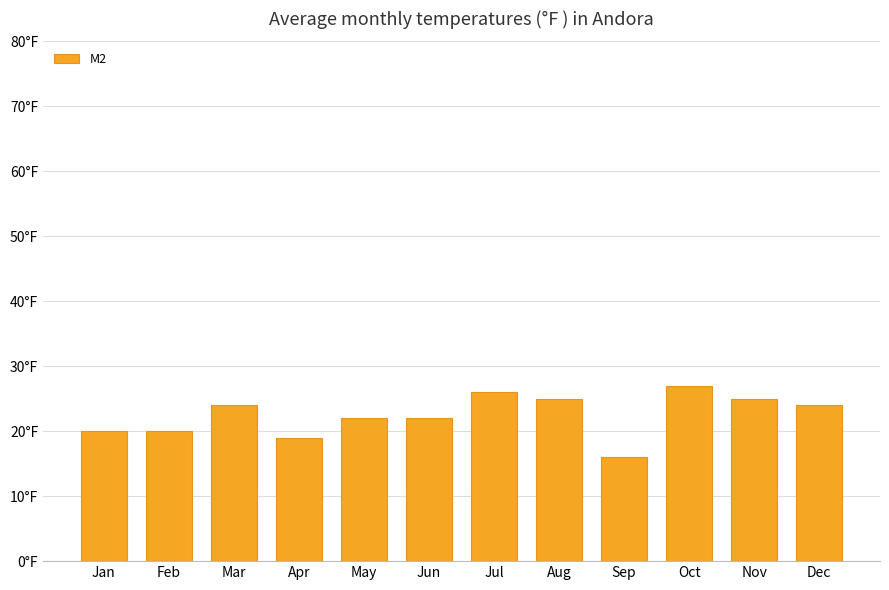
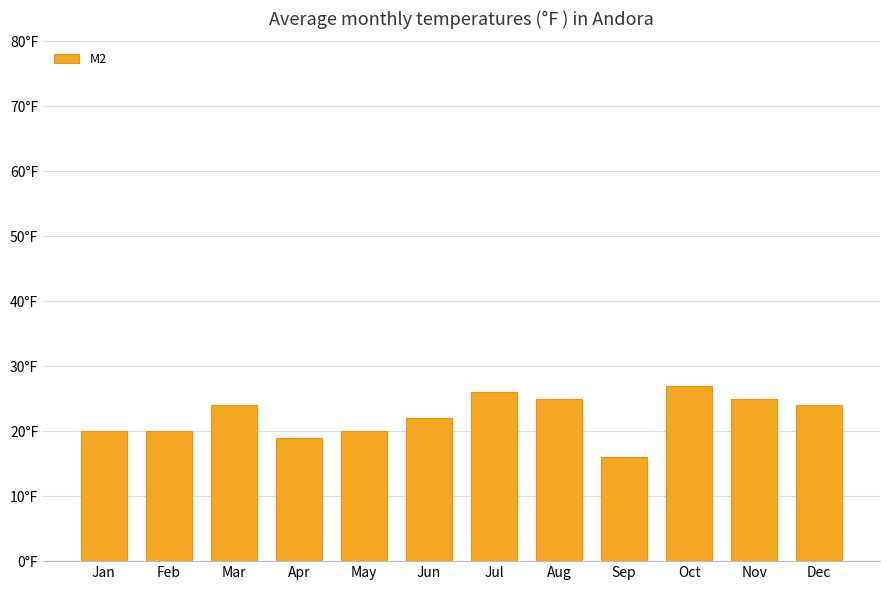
May: 22°F -> 20°F
